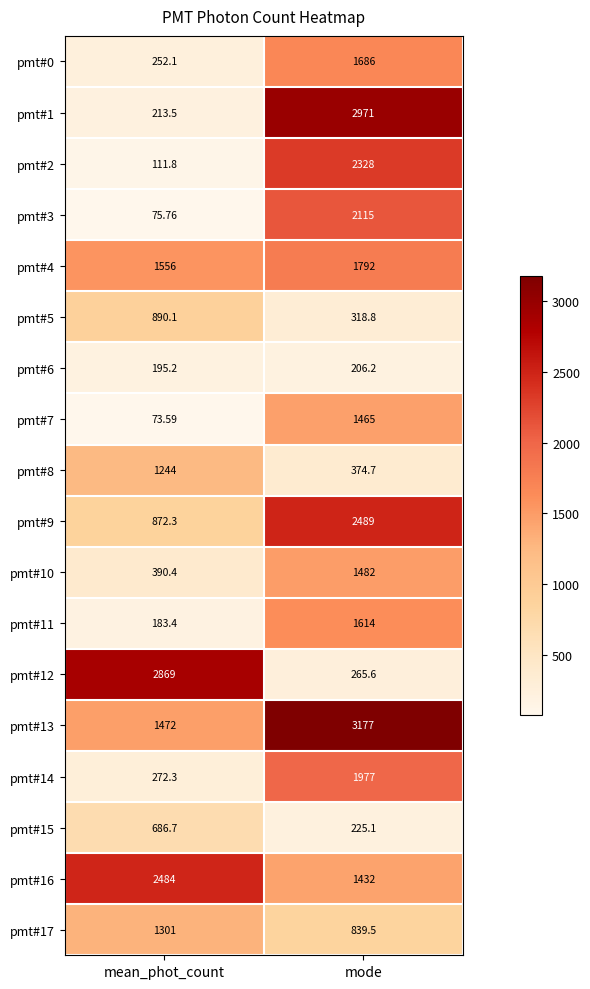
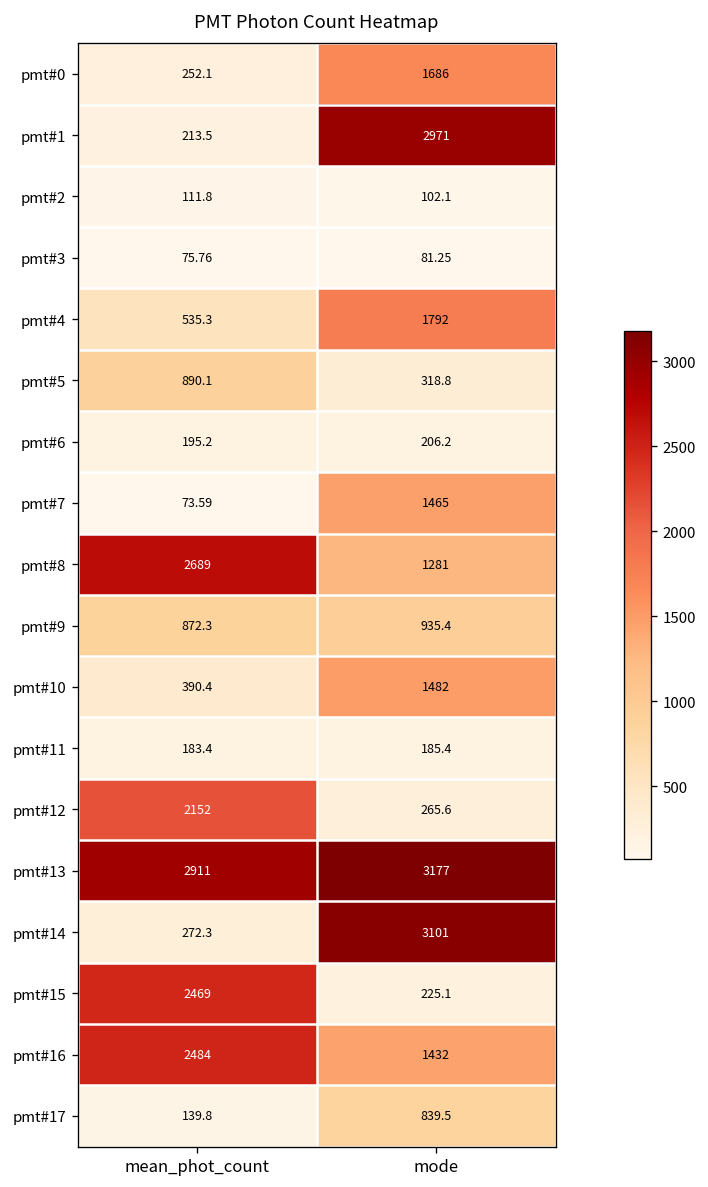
pmt#2, mode: 2328 -> 102.1
pmt#3, mode: 2115 -> 81.25
pmt#4, mean_phot_count: 1556 -> 535.3
pmt#8, mean_phot_count: 1244 -> 2689
pmt#8, mode: 374.7 -> 1281
pmt#9, mode: 2489 -> 935.4
pmt#11, mode: 1614 -> 185.4
pmt#12, mean_phot_count: 2869 -> 2152
pmt#13, mean_phot_count: 1472 -> 2911
pmt#14, mode: 1977 -> 3101
pmt#15, mean_phot_count: 686.7 -> 2469
pmt#17, mean_phot_count: 1301 -> 139.8
